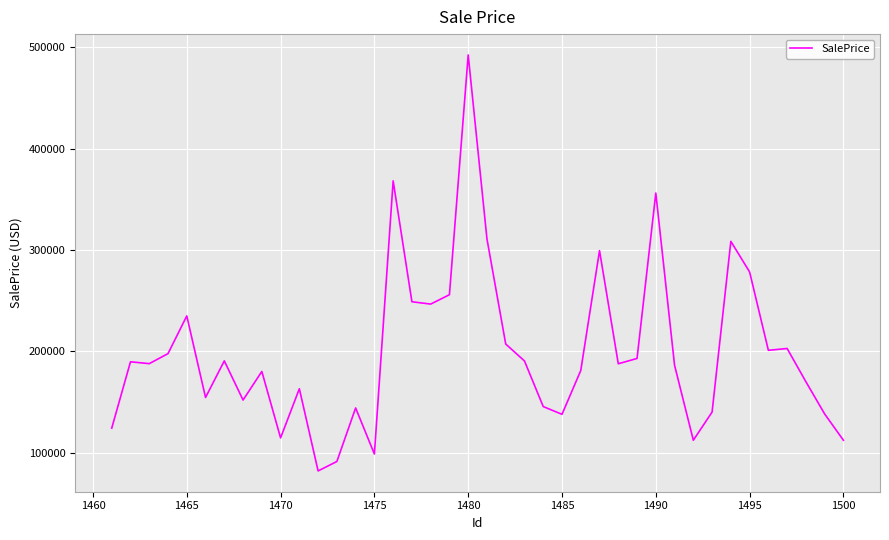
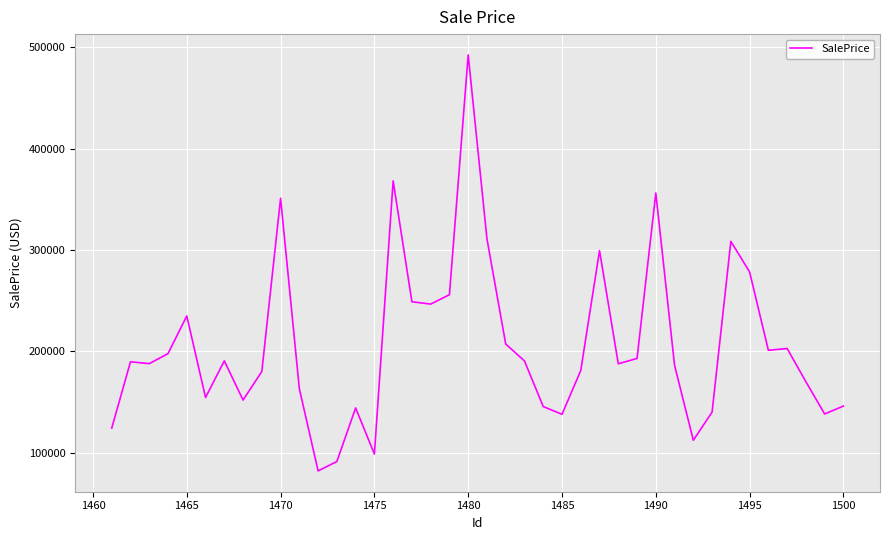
1470: 114000 -> 351000
1500: 112000 -> 146000
